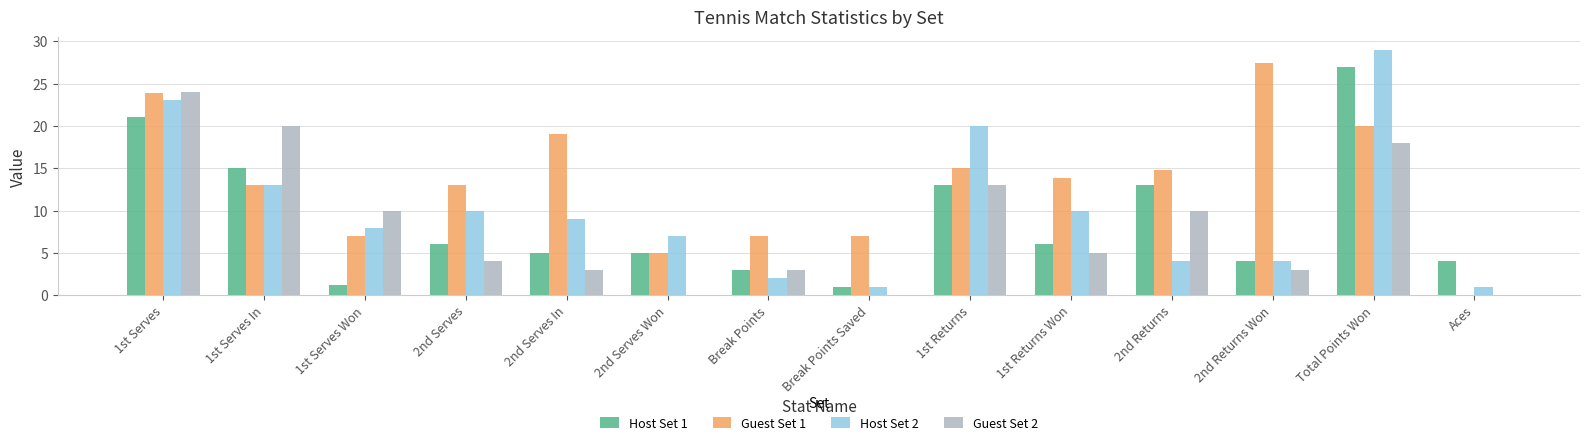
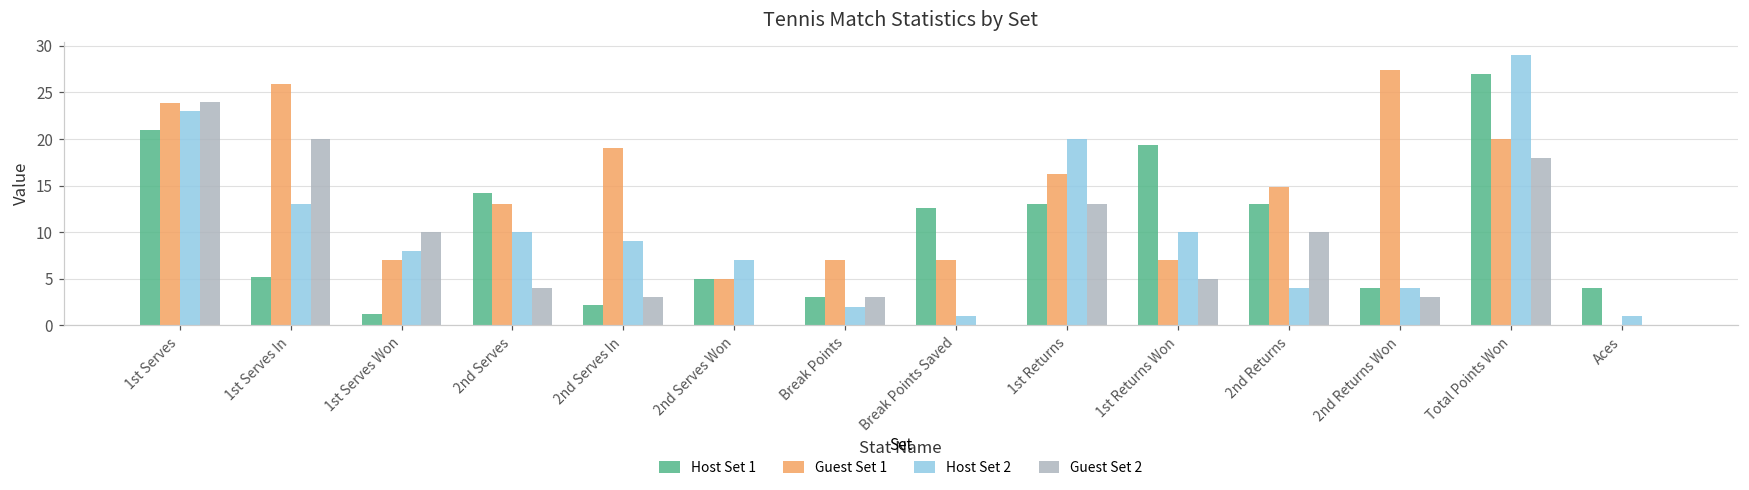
Host Set 1, 1st Serves In: 15 -> 5
Guest Set 1, 1st Serves In: 13 -> 26
Host Set 1, 2nd Serves: 6 -> 14
Host Set 1, 2nd Serves In: 5 -> 2
Host Set 1, Break Points Saved: 1 -> 13
Guest Set 1, 1st Returns: 15 -> 16
Host Set 1, 1st Returns Won: 6 -> 19
Guest Set 1, 1st Returns Won: 14 -> 7
